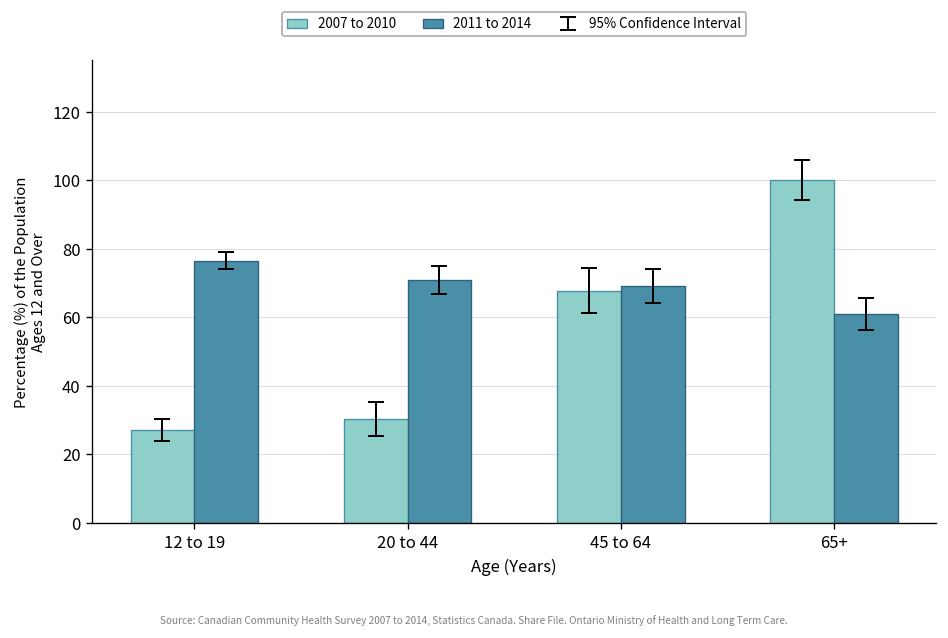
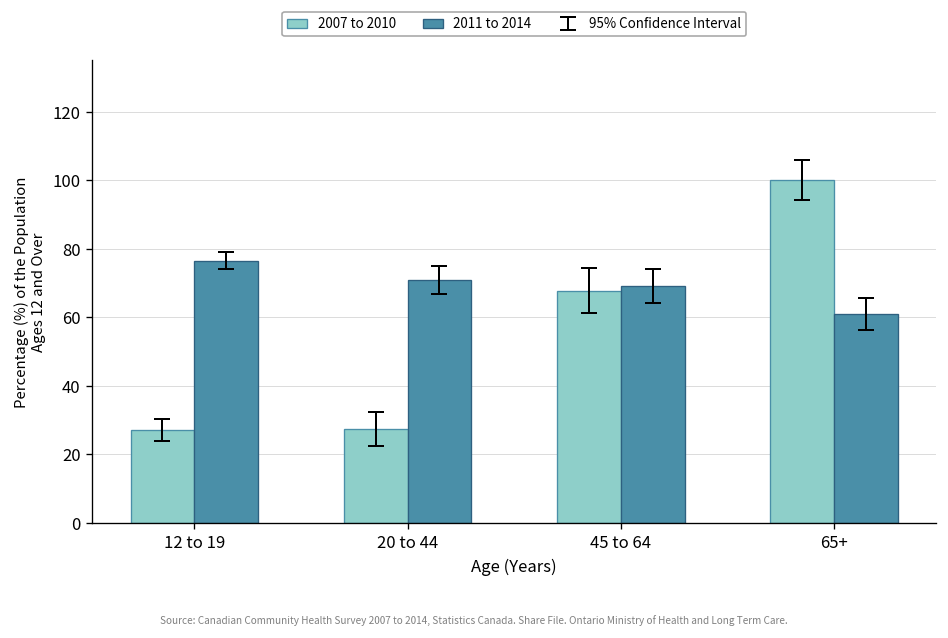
2007 to 2010, 20 to 44: 30 -> 27
